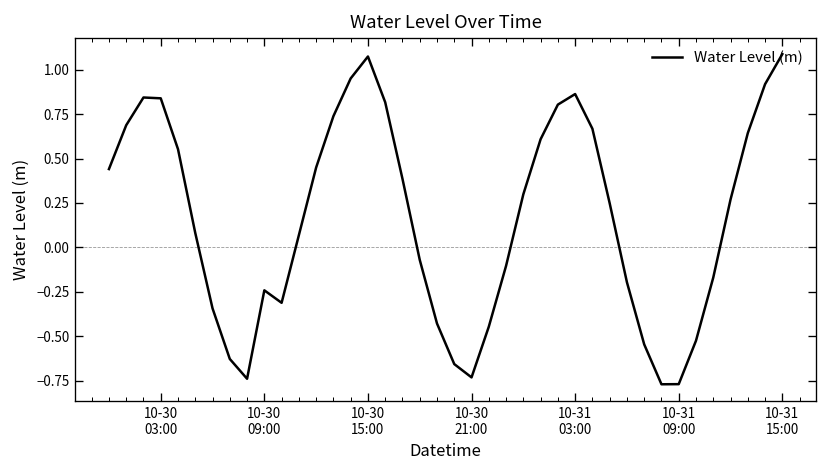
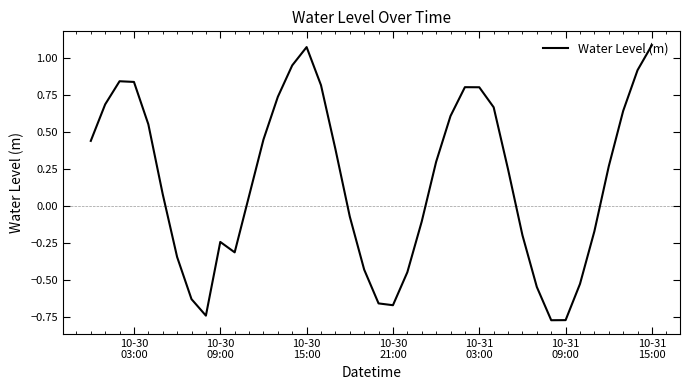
10-30 21:00: -0.73 -> -0.67
10-31 03:00: 0.86 -> 0.80
